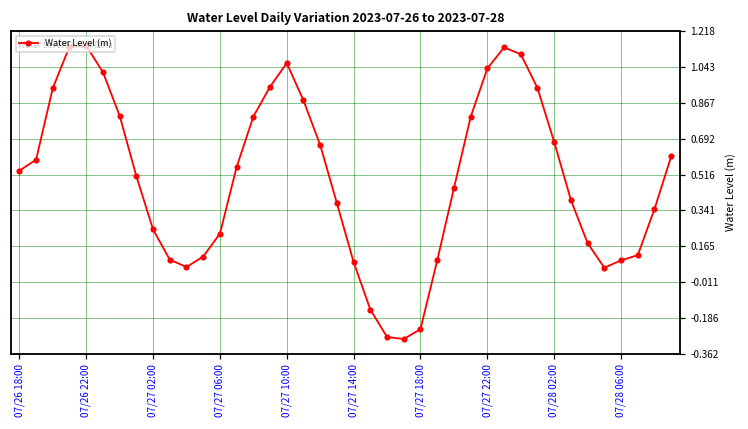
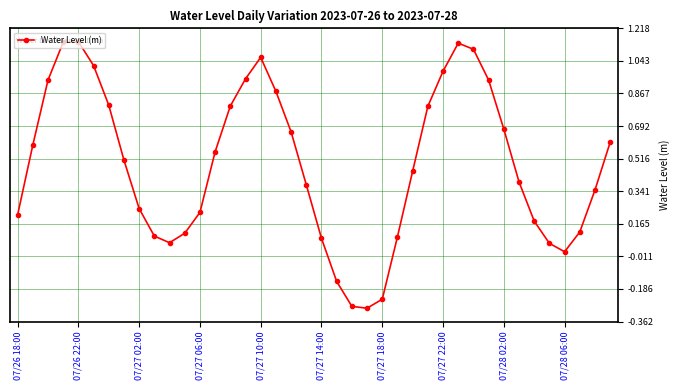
07/26 18:00: 0.53 -> 0.21
07/27 22:00: 1.04 -> 0.99
07/28 06:00: 0.10 -> 0.01
